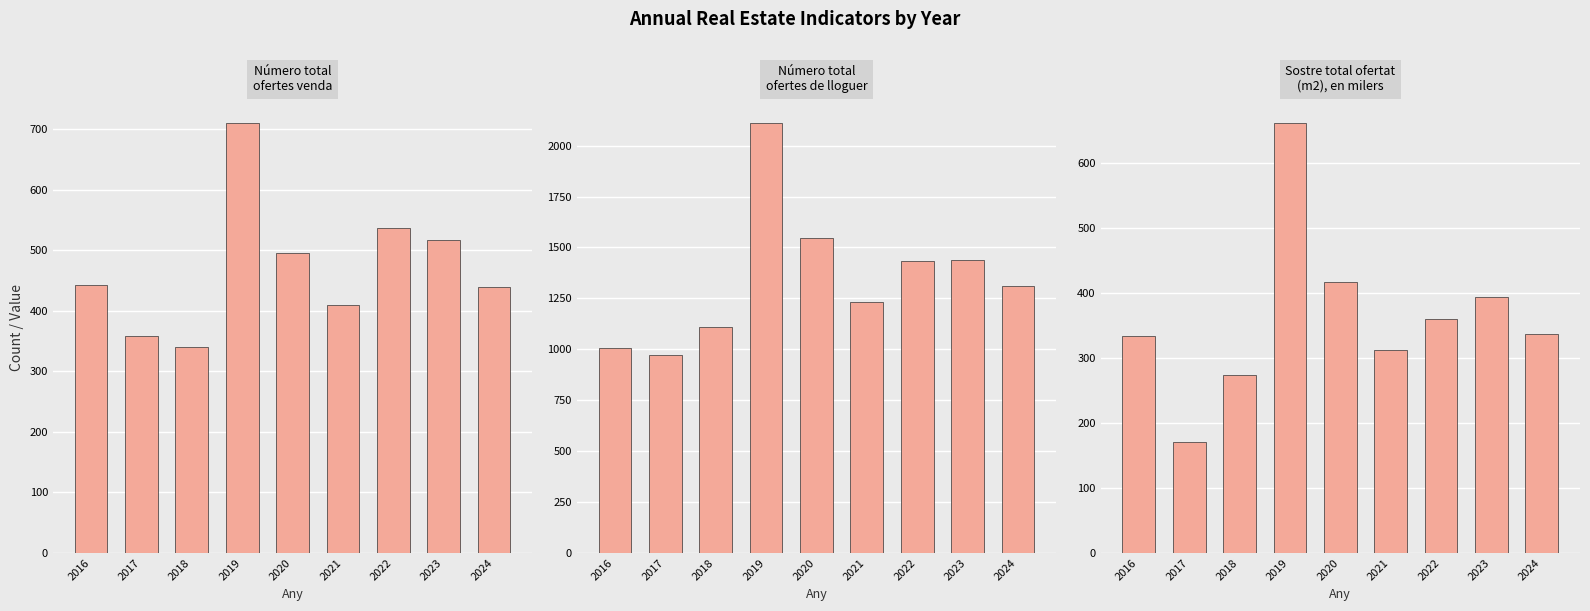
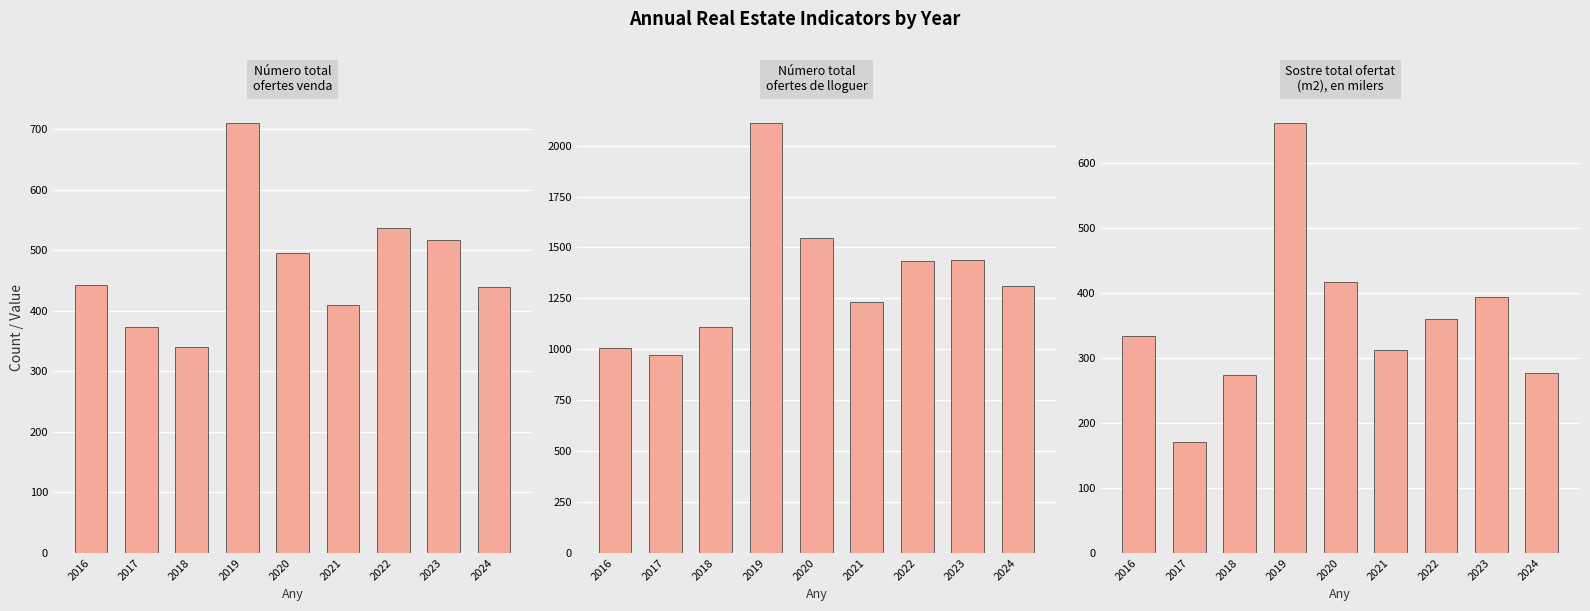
Número total ofertes venda, 2017: 360 -> 370
Sostre total ofertat (m2), en milers, 2024: 340 -> 280
